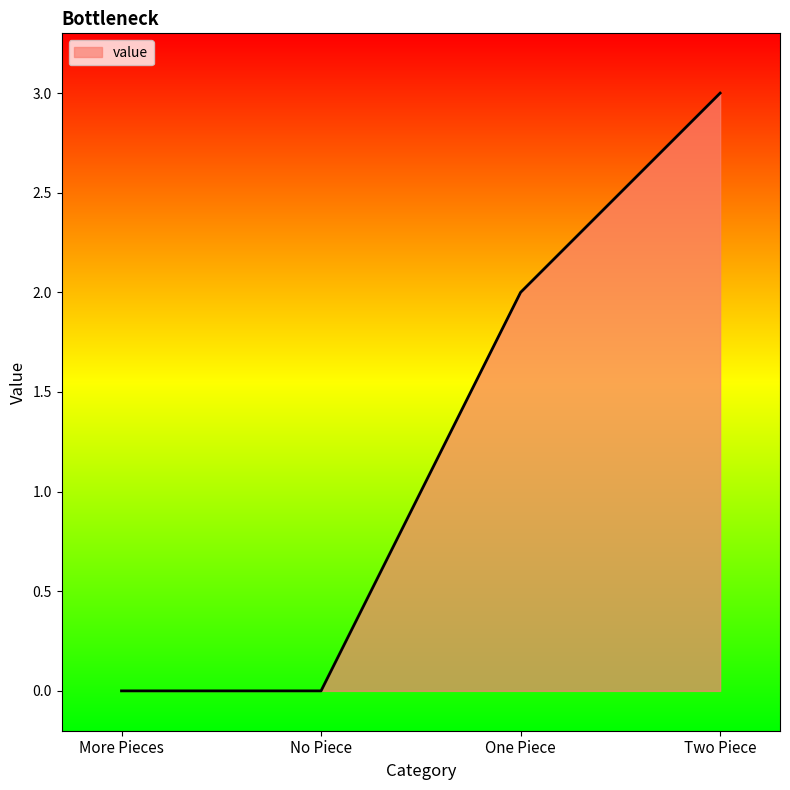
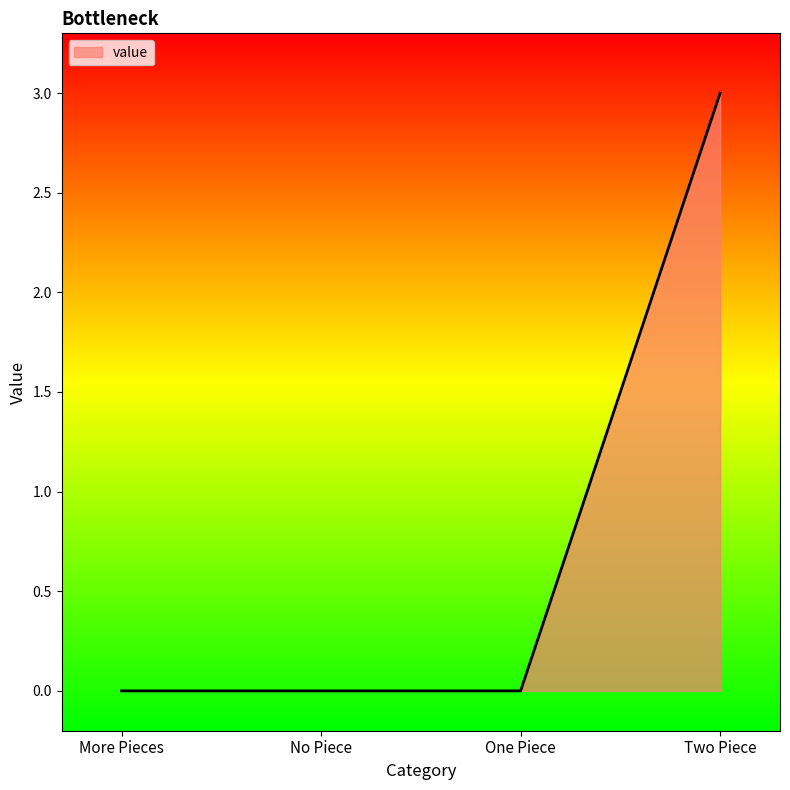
One Piece: 2 -> 0
